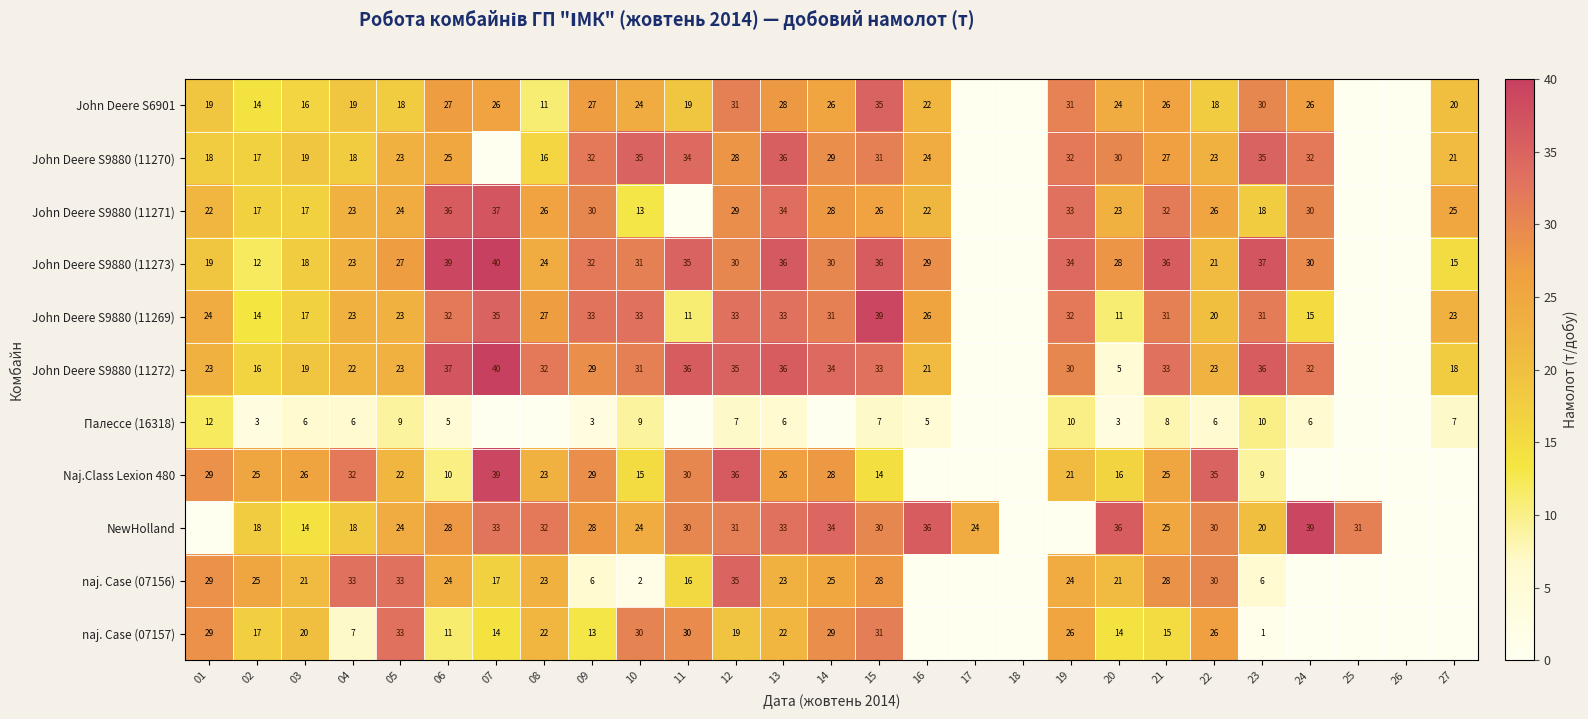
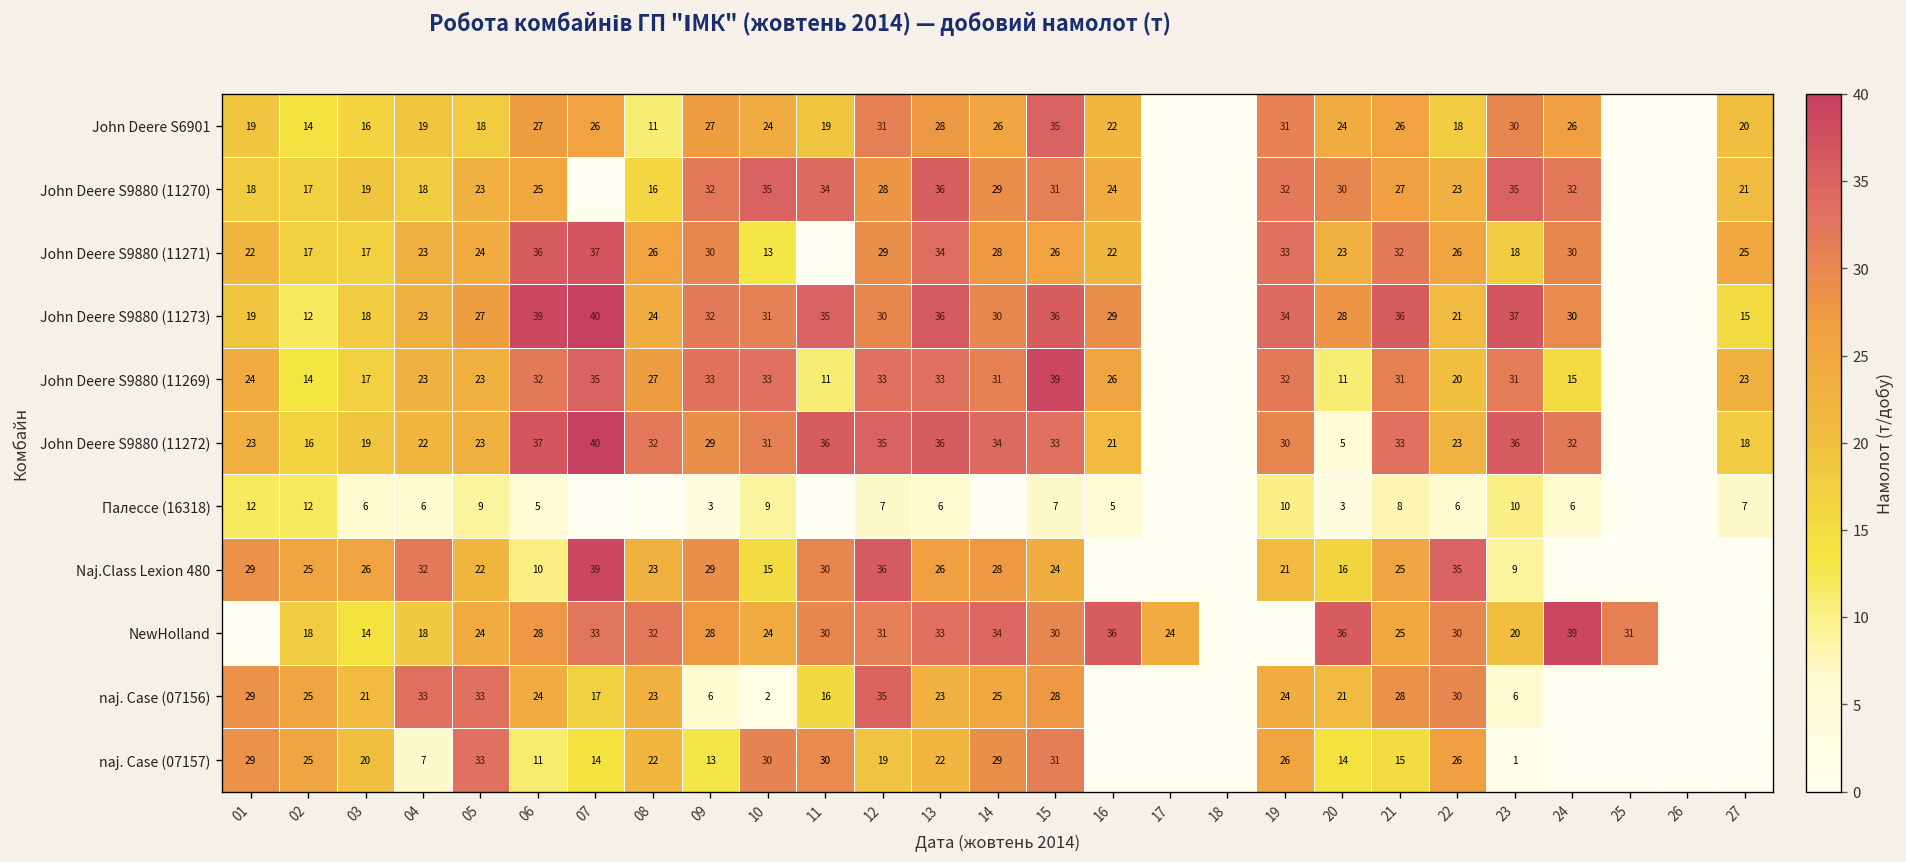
Палессе (16318), 02: 3 -> 12
Naj.Class Lexion 480, 15: 14 -> 24
naj. Case (07157), 02: 17 -> 25
